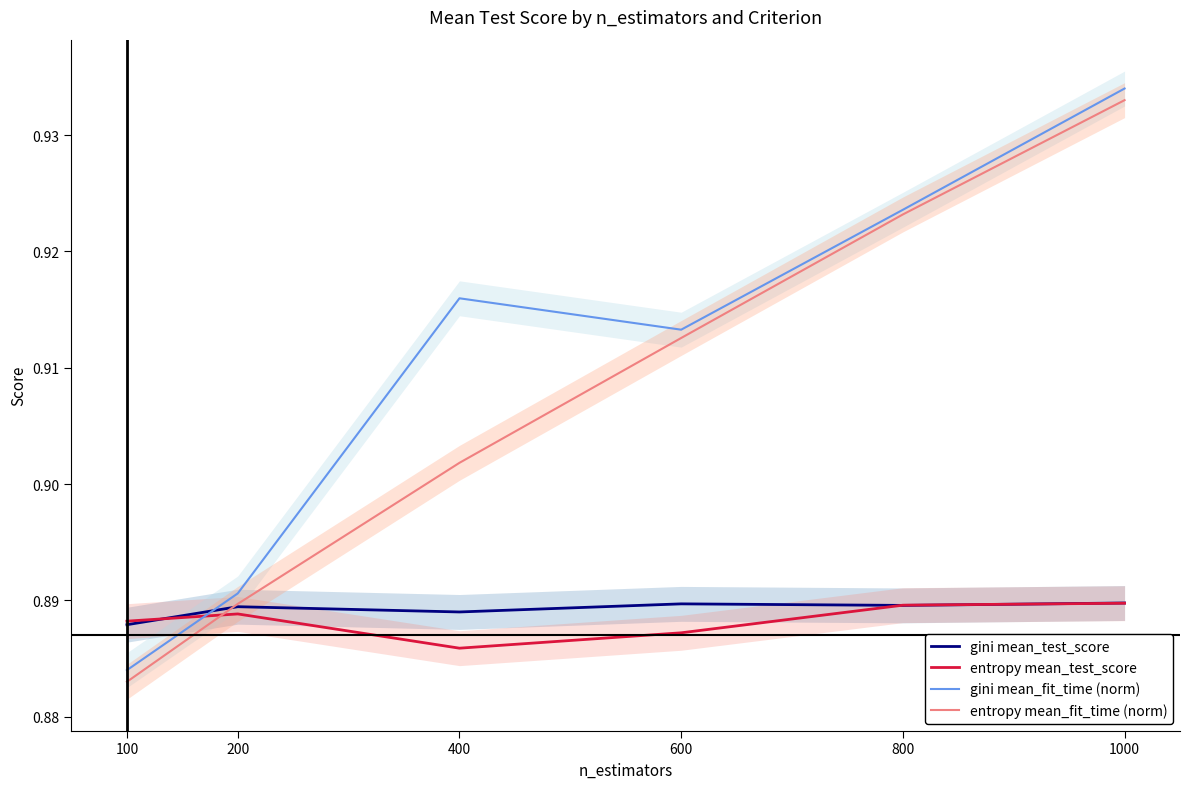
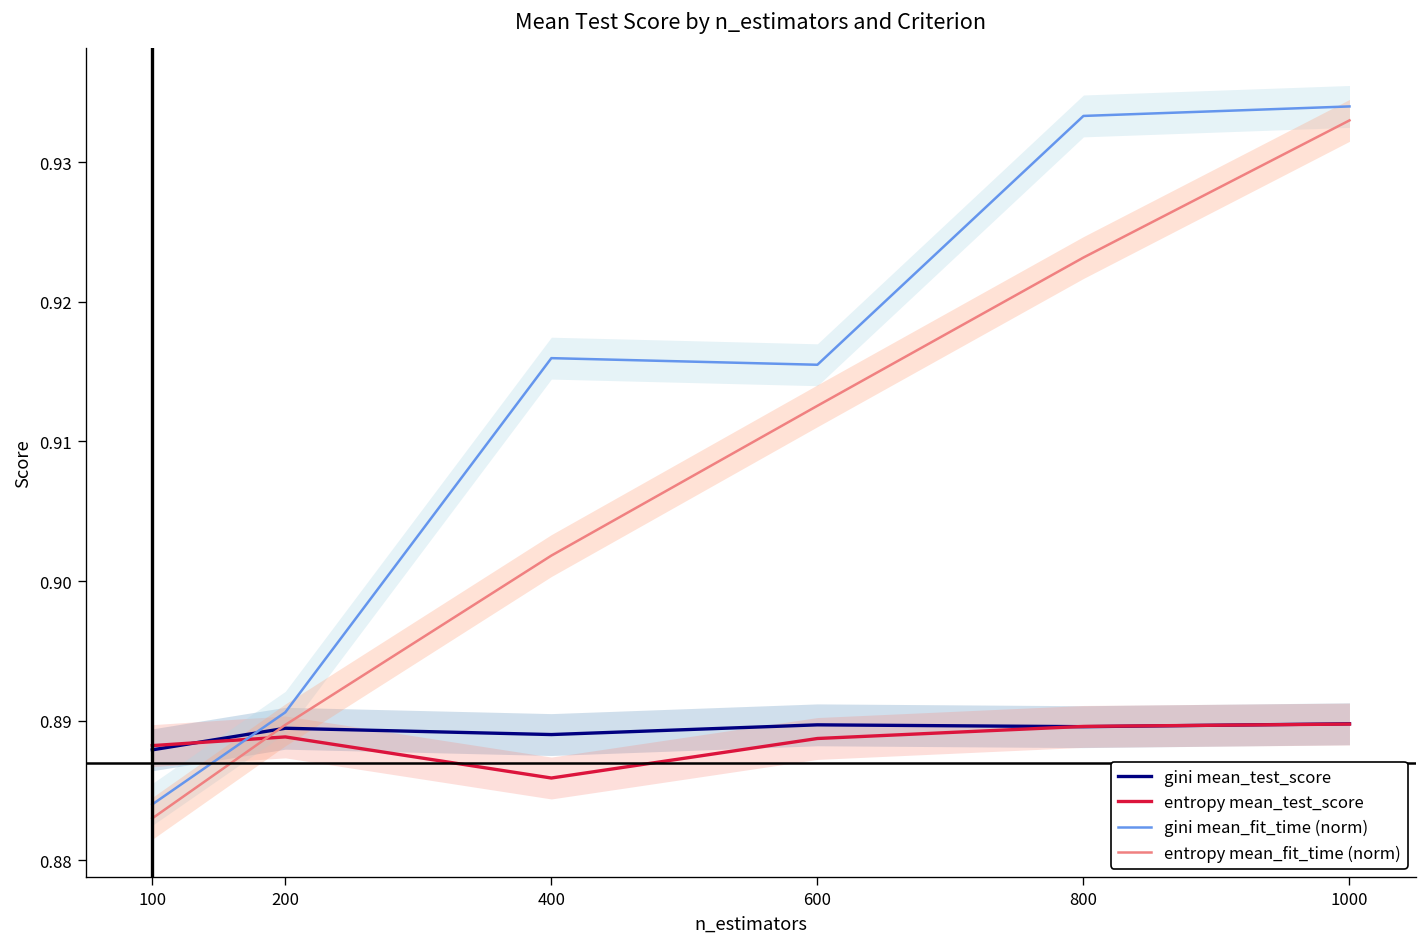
entropy mean_test_score, 600: 0.8872 -> 0.8887
gini mean_fit_time (norm), 600: 0.9133 -> 0.9155
gini mean_fit_time (norm), 800: 0.9236 -> 0.9333
